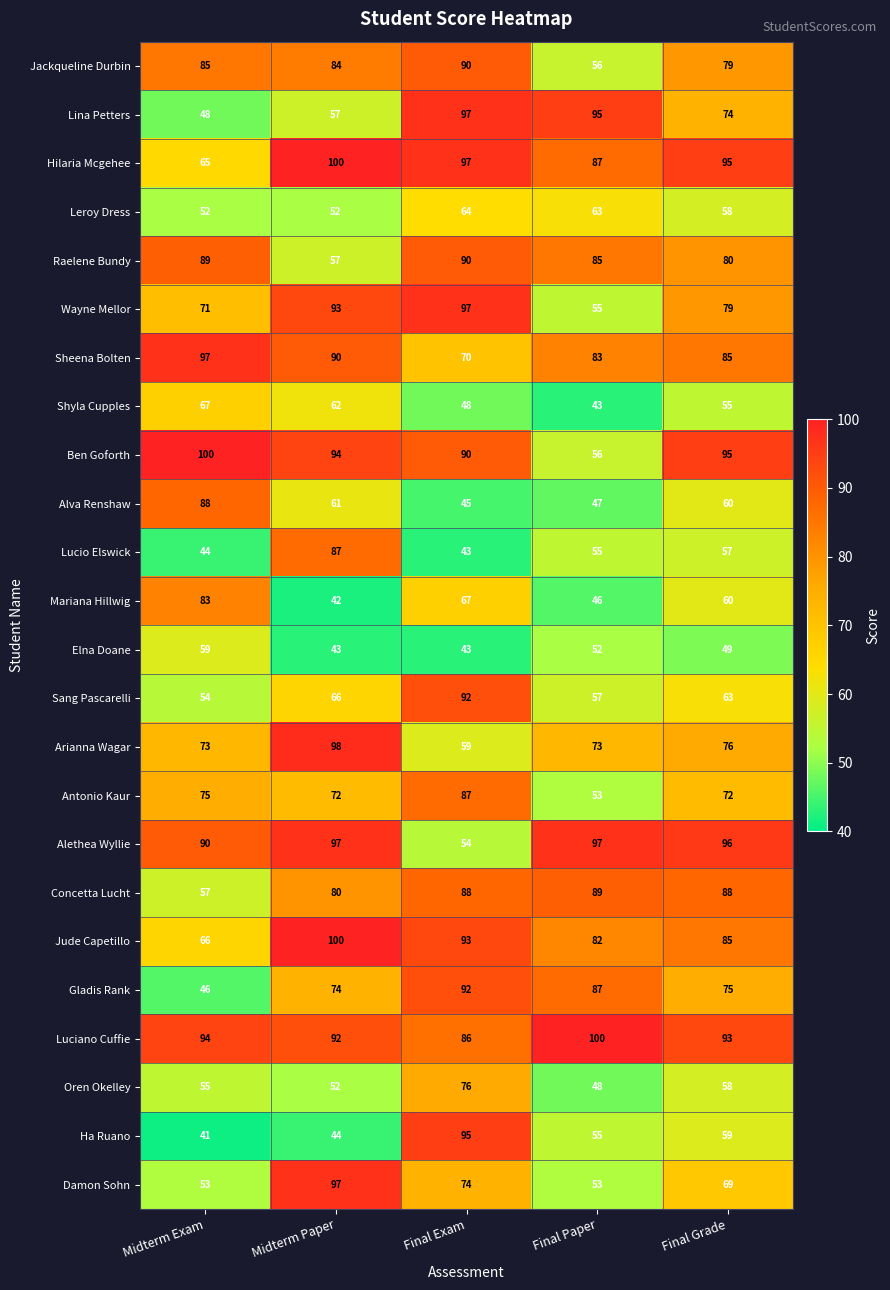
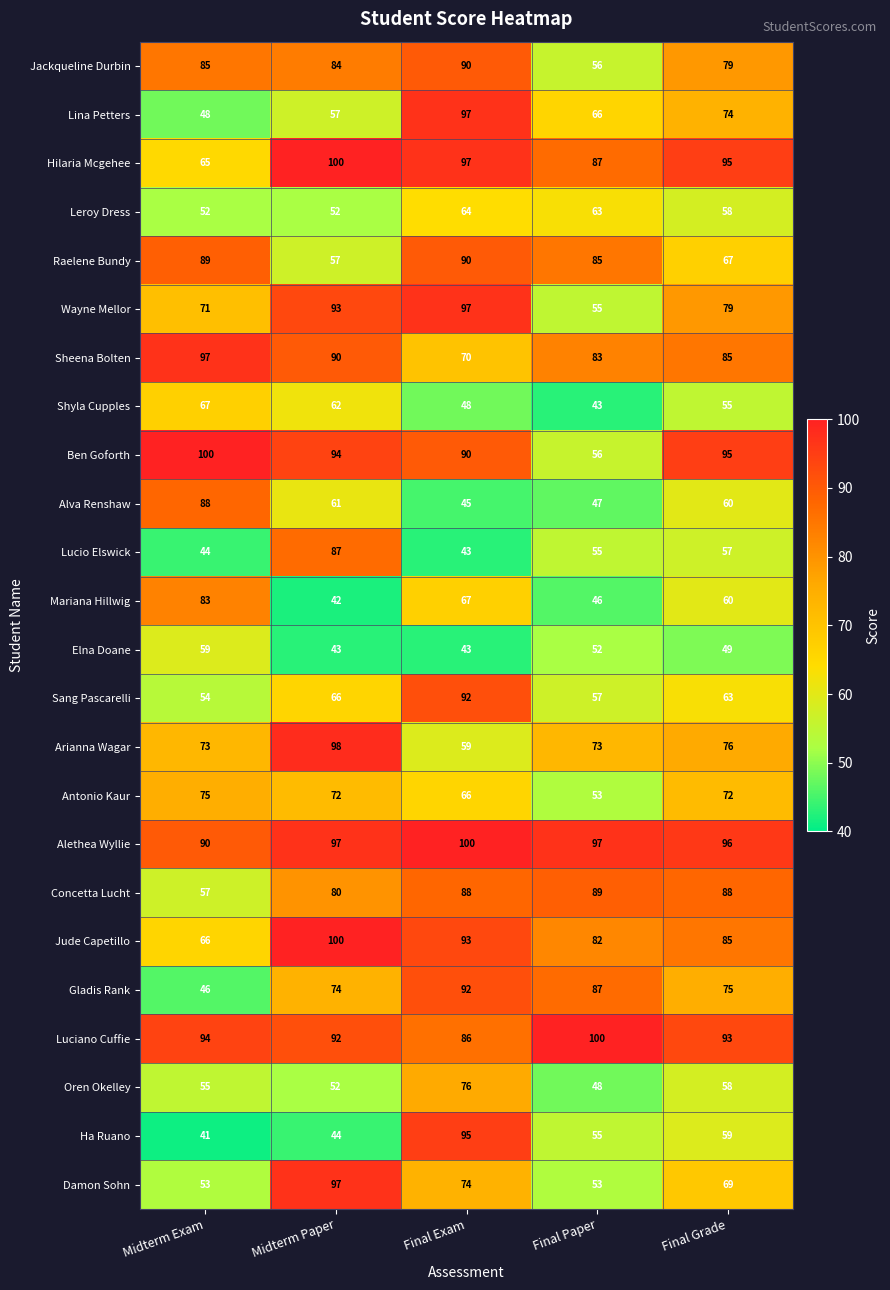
Lina Petters, Final Paper: 95 -> 66
Raelene Bundy, Final Grade: 80 -> 67
Antonio Kaur, Final Exam: 87 -> 66
Alethea Wyllie, Final Exam: 54 -> 100
